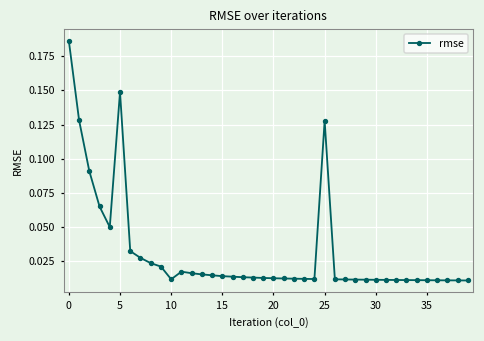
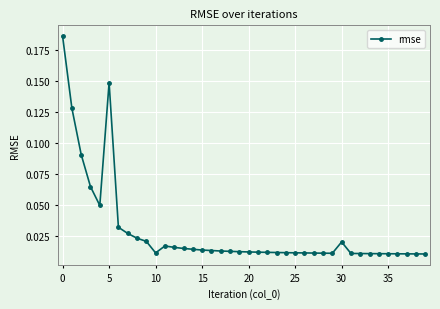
25: 0.128 -> 0.012
30: 0.011 -> 0.021
